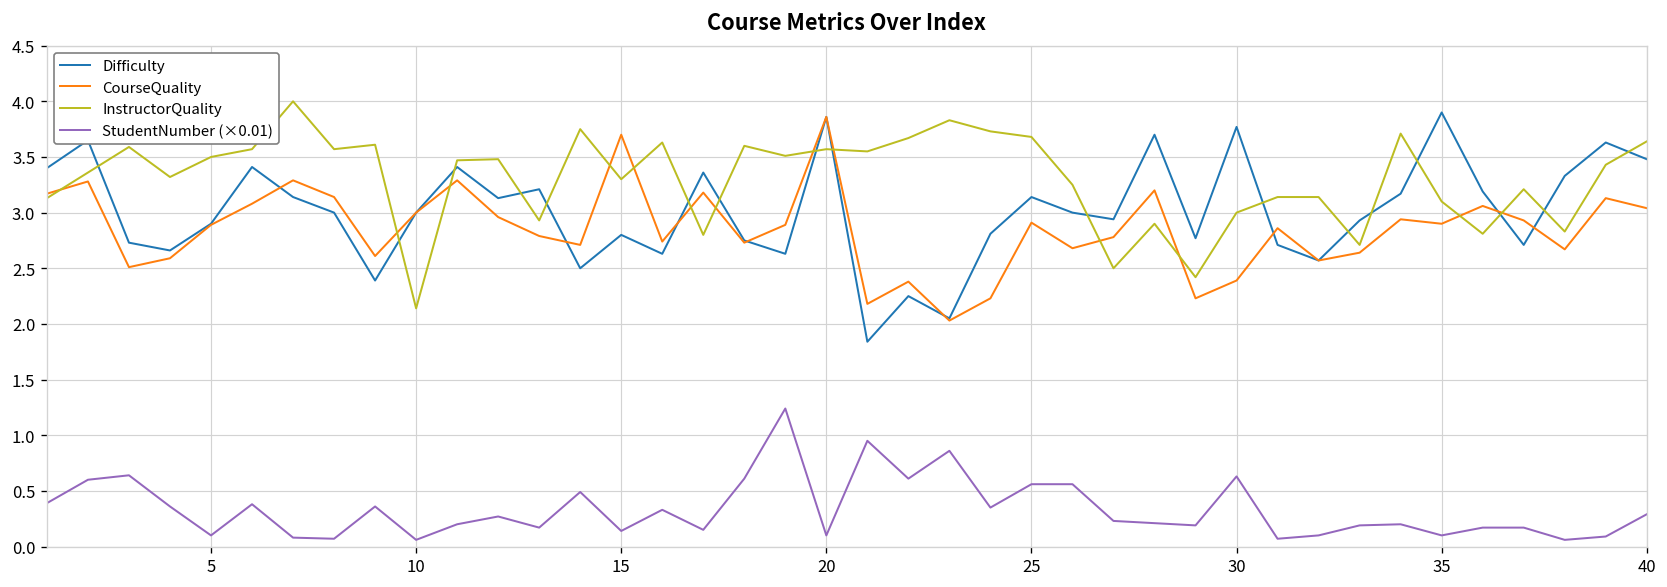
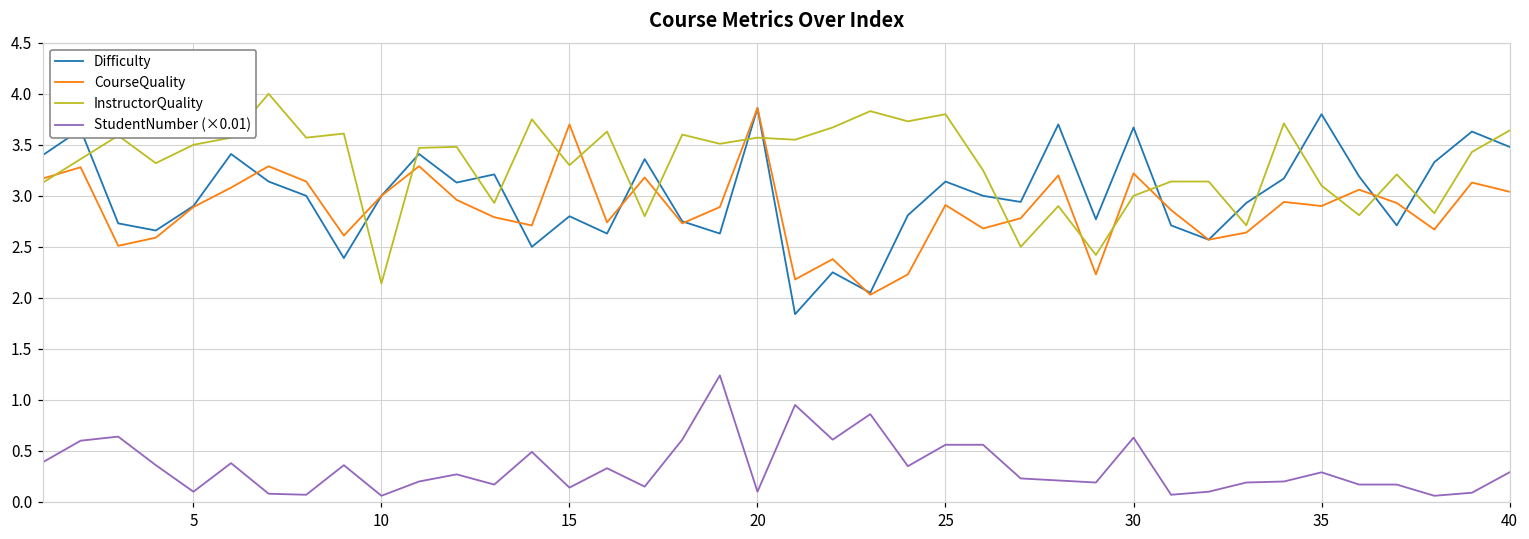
InstructorQuality, 25: 3.7 -> 3.8
Difficulty, 30: 3.8 -> 3.7
CourseQuality, 30: 2.4 -> 3.2
Difficulty, 35: 3.9 -> 3.8
StudentNumber (×0.01), 35: 0.1 -> 0.3
